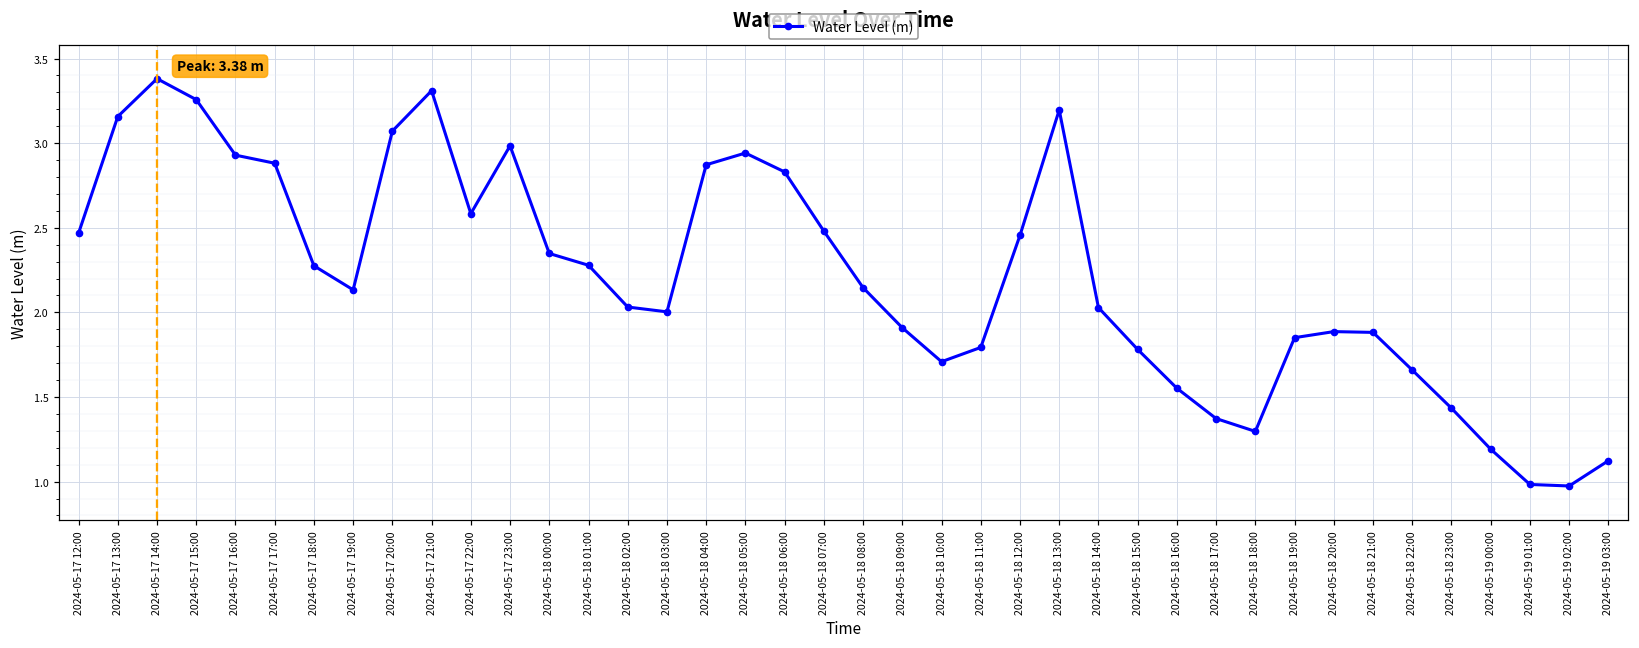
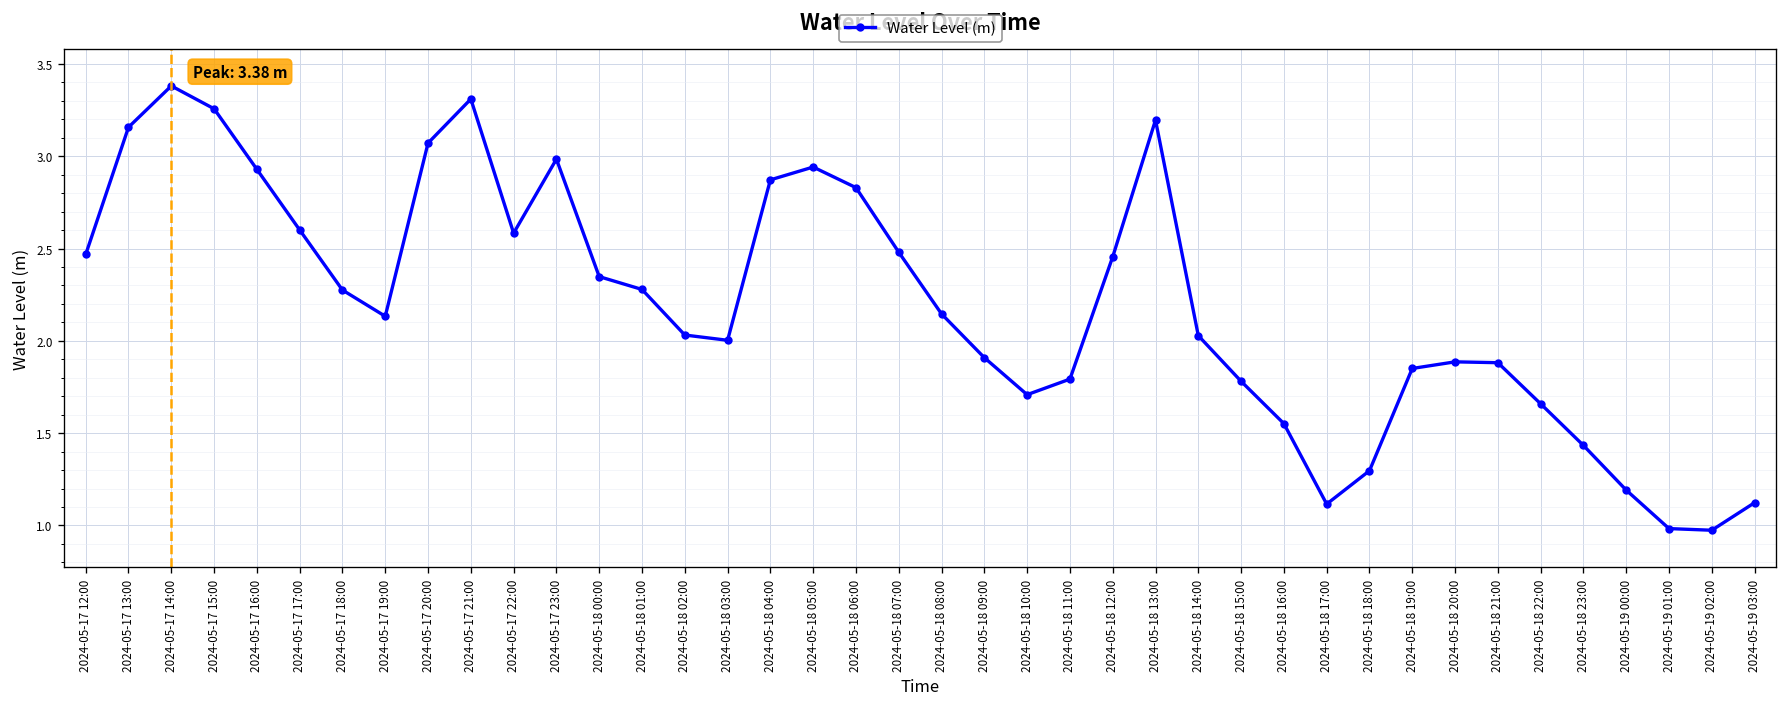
2024-05-17 17:00: 2.88 -> 2.60
2024-05-18 17:00: 1.37 -> 1.12
